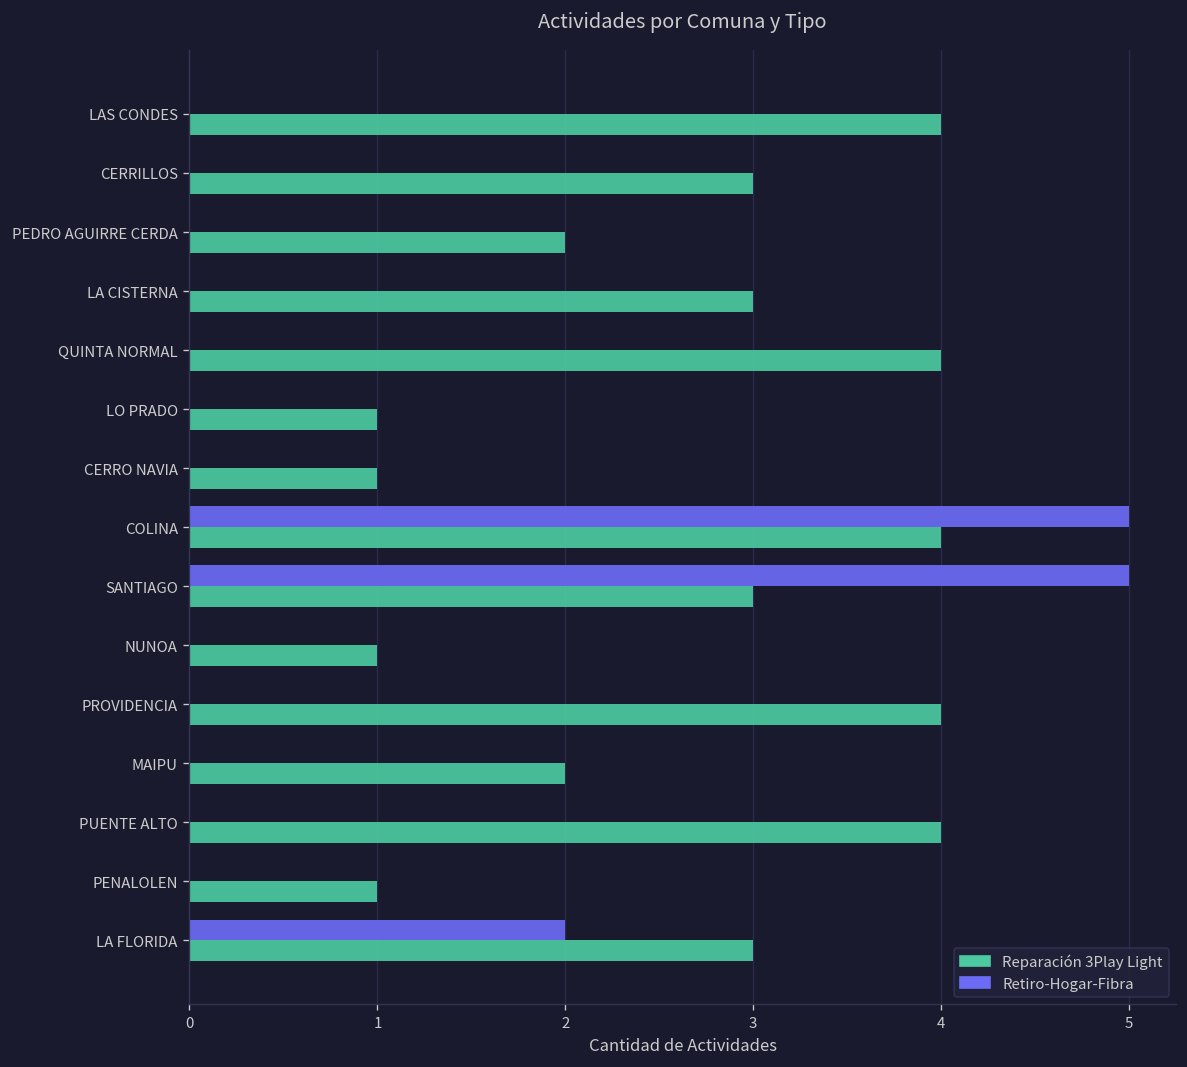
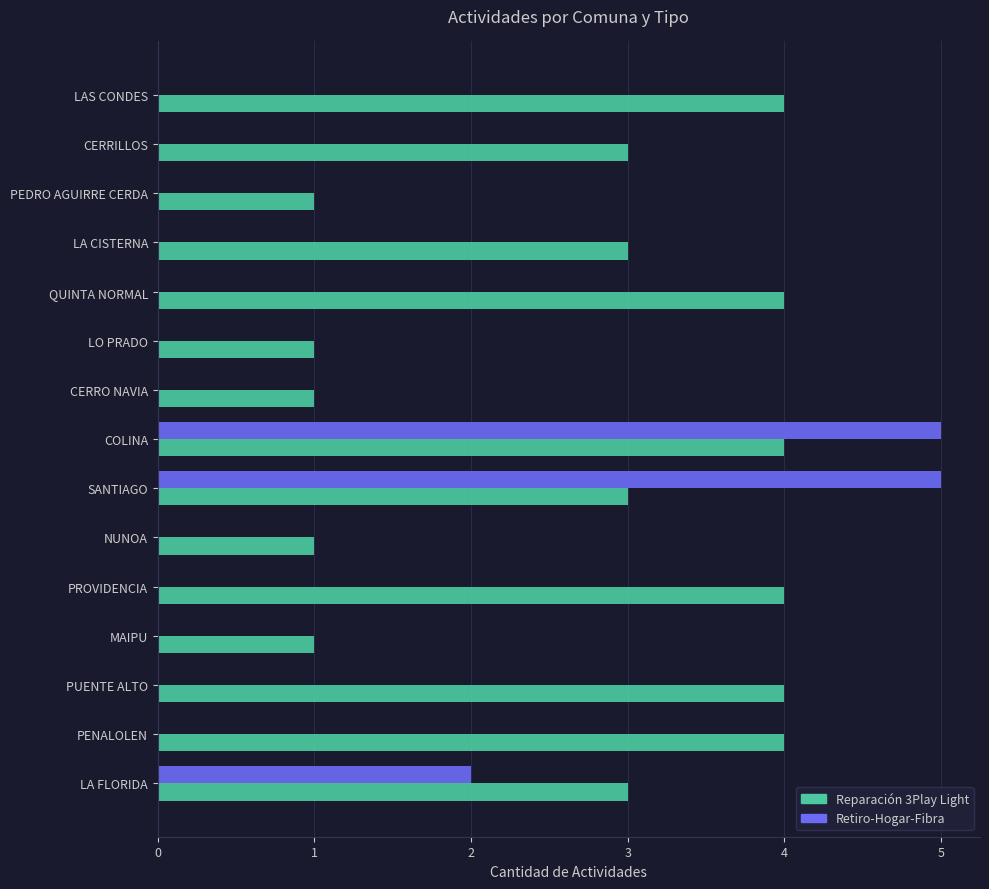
Reparación 3Play Light, PEDRO AGUIRRE CERDA: 2 -> 1
Reparación 3Play Light, MAIPU: 2 -> 1
Reparación 3Play Light, PENALOLEN: 1 -> 4
